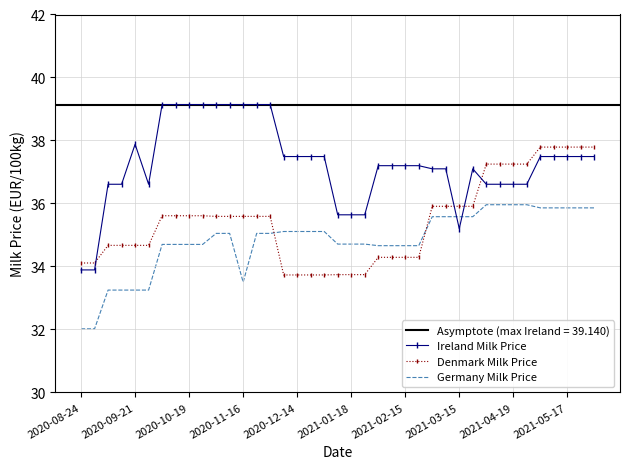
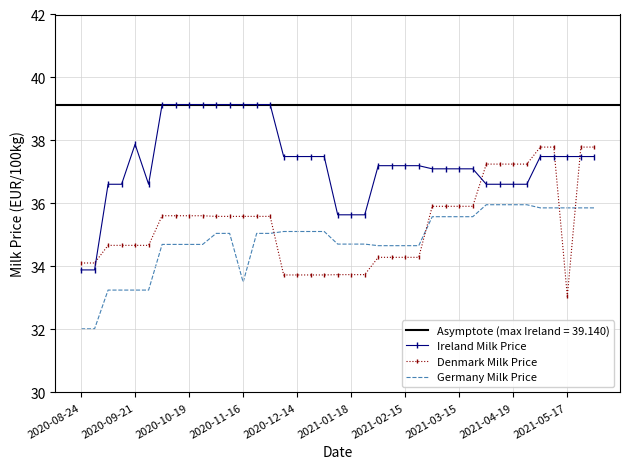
Ireland Milk Price, 2021-03-15: 35.2 -> 37.1
Denmark Milk Price, 2021-05-17: 37.8 -> 33.1
